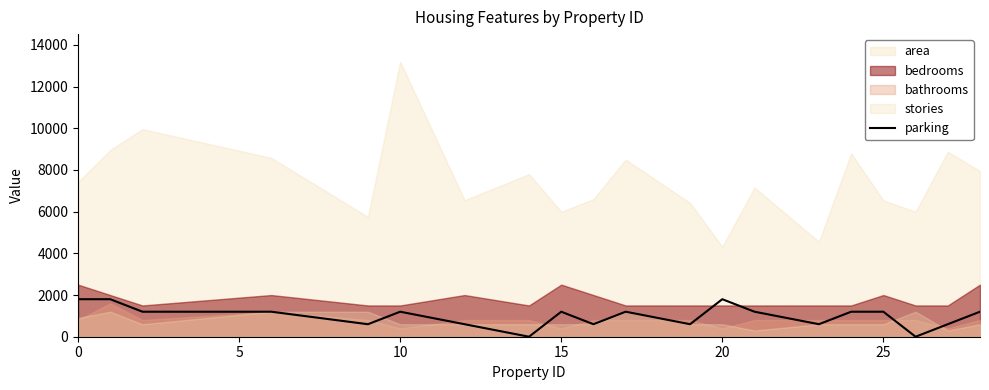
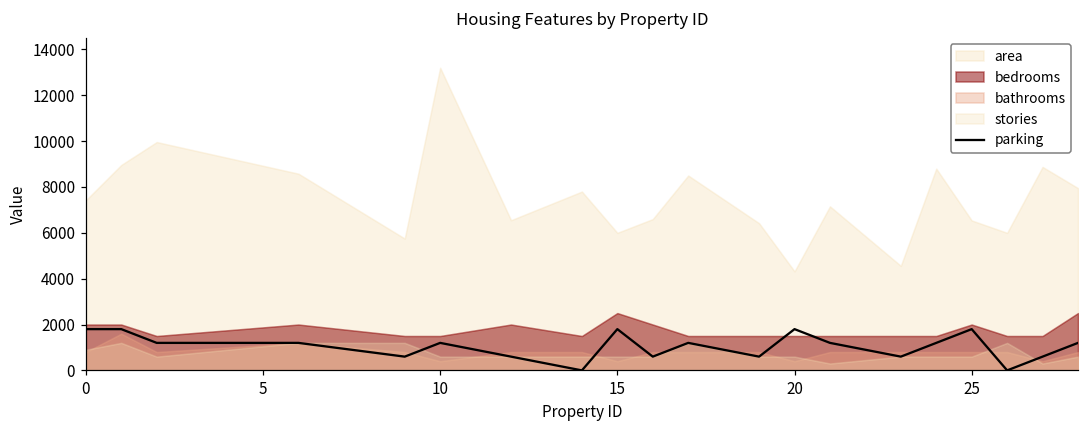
bedrooms, 0: 2500 -> 2000
parking, 15: 1200 -> 1800
parking, 25: 1200 -> 1800
